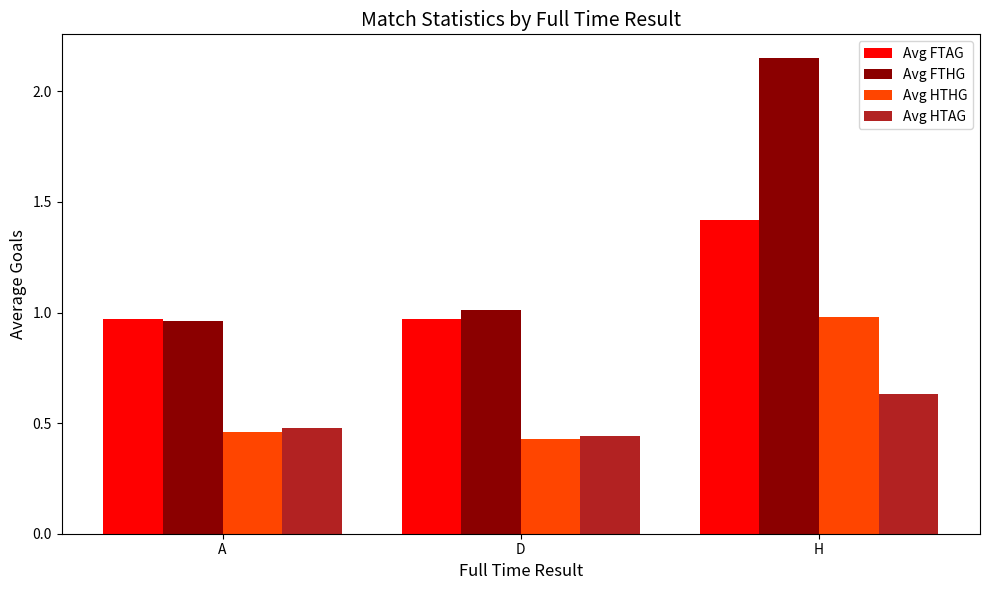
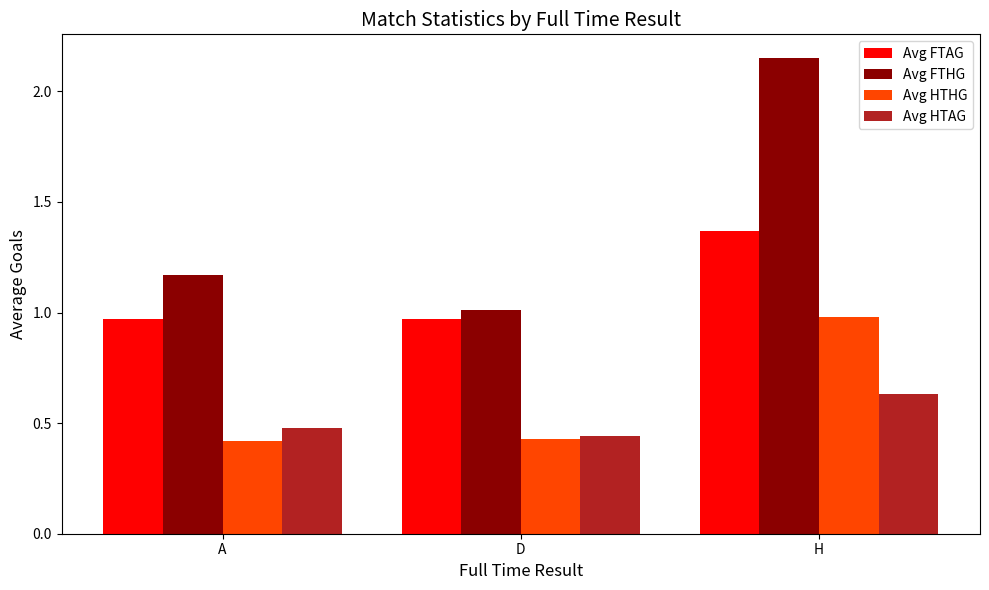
Avg FTHG, A: 0.96 -> 1.17
Avg HTHG, A: 0.46 -> 0.42
Avg FTAG, H: 1.42 -> 1.37
